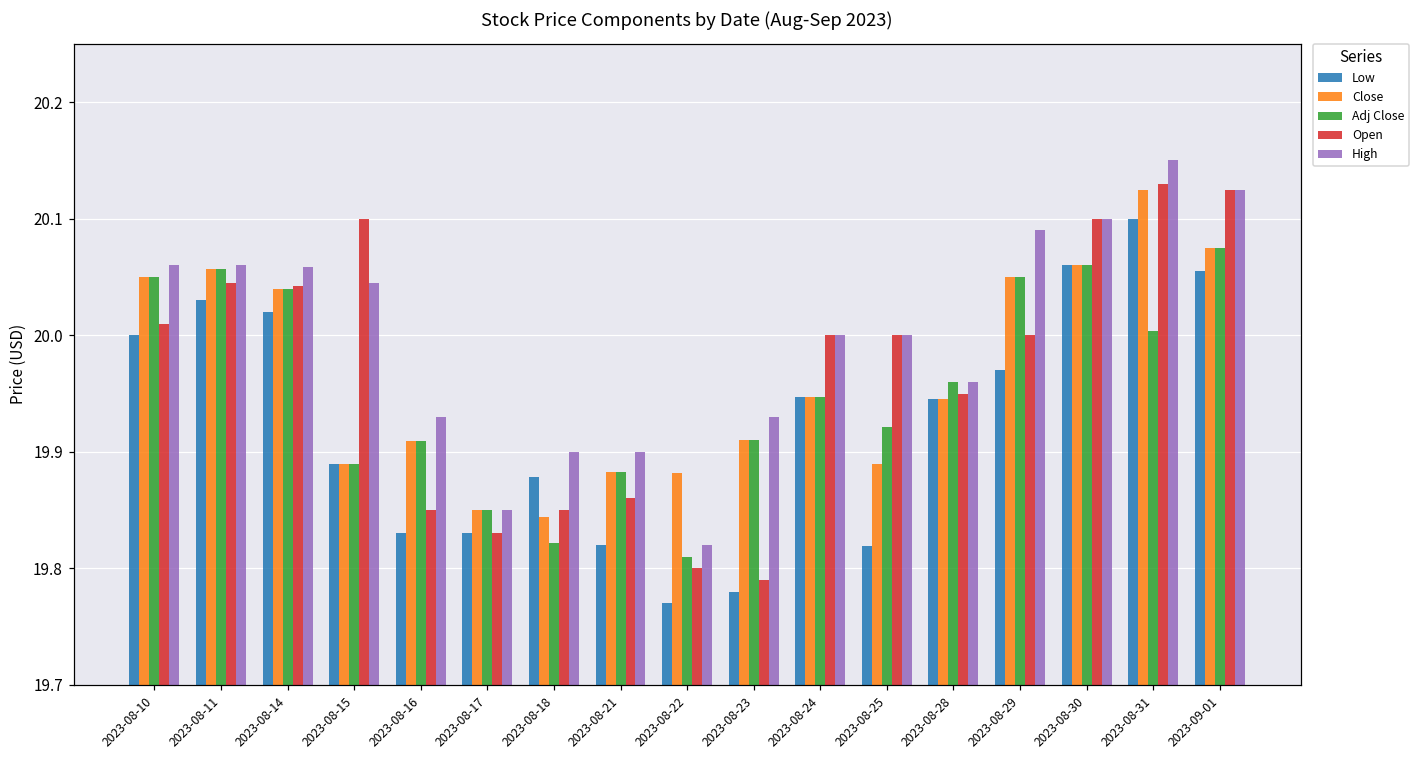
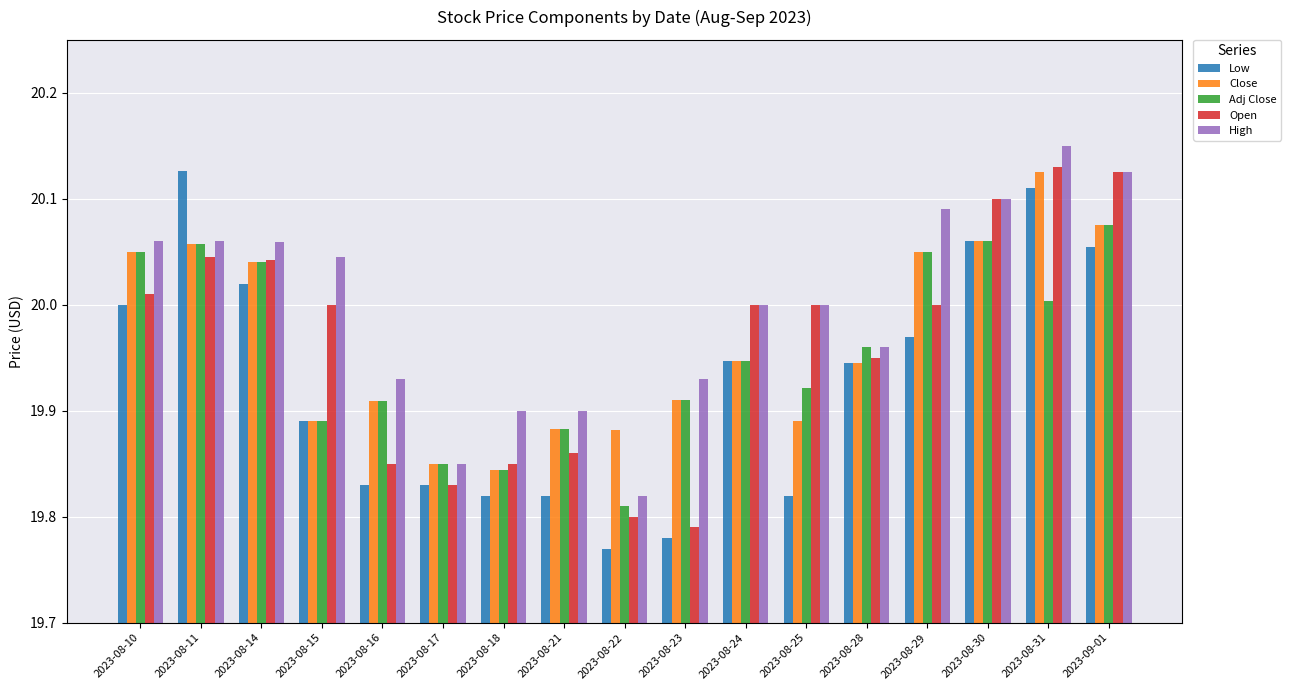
Low, 2023-08-11: 20.030 -> 20.126
Open, 2023-08-15: 20.1 -> 20.0
Low, 2023-08-18: 19.878 -> 19.820
Adj Close, 2023-08-18: 19.821 -> 19.844
Low, 2023-08-31: 20.100 -> 20.110
